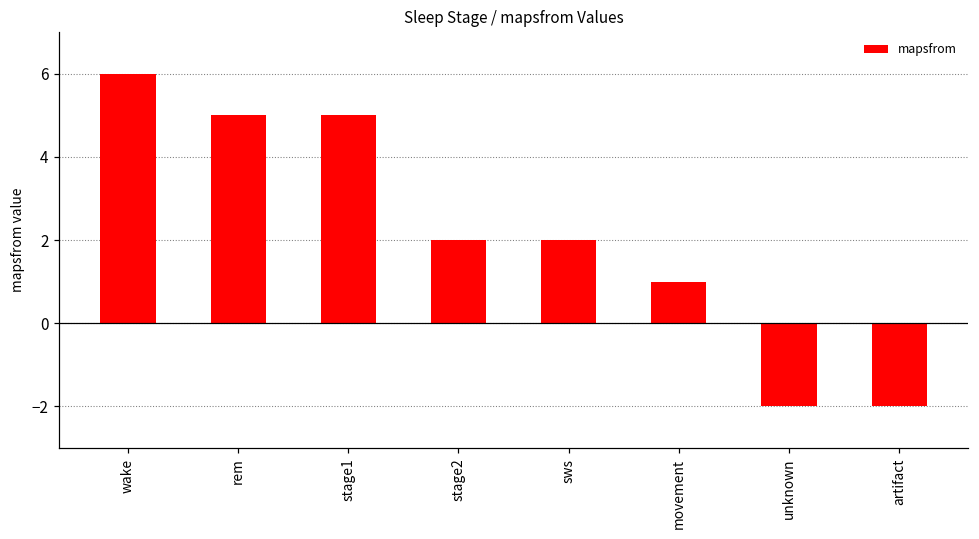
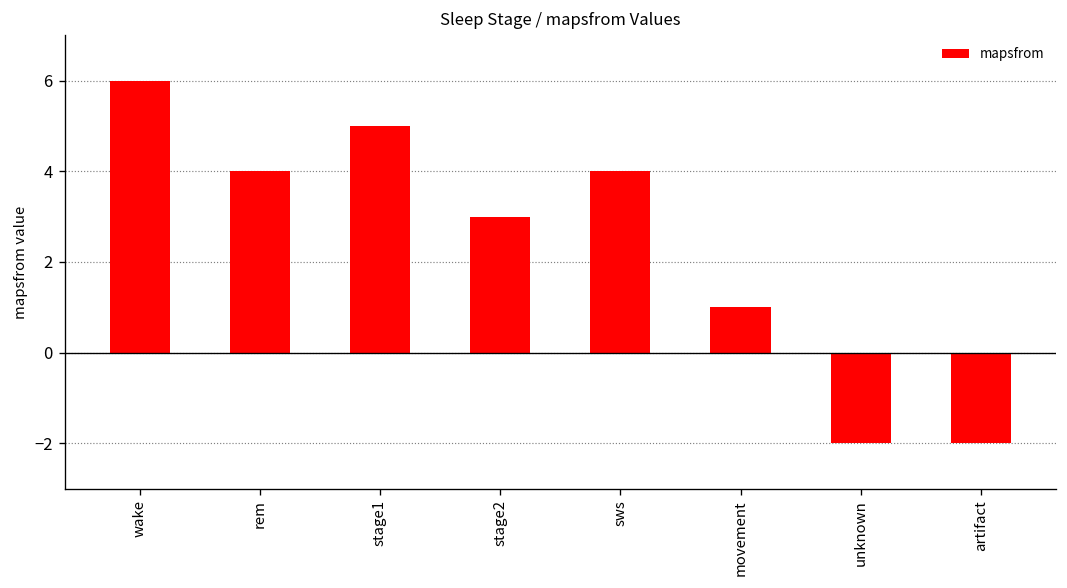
rem: 5 -> 4
stage2: 2 -> 3
sws: 2 -> 4
